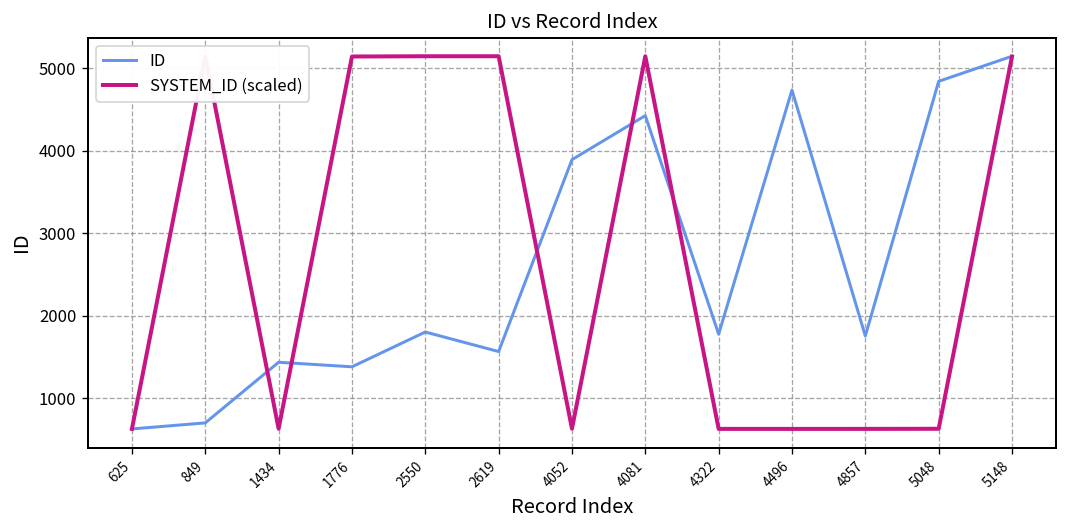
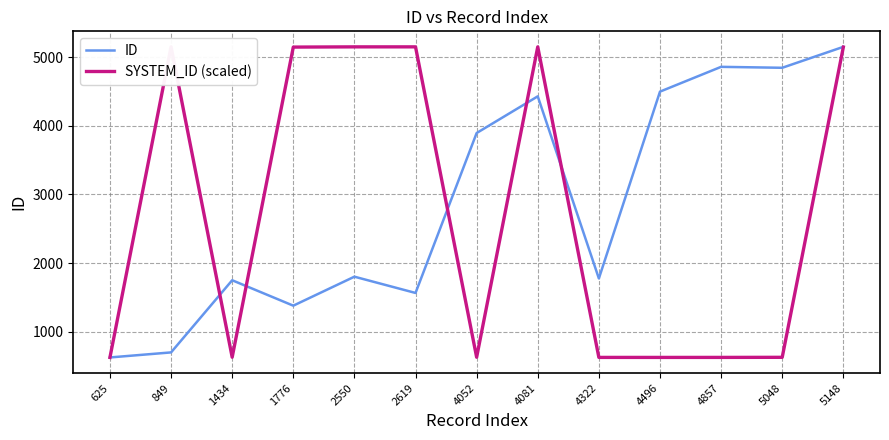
ID, 1434: 1400 -> 1700
ID, 4496: 4700 -> 4500
ID, 4857: 1800 -> 4900
